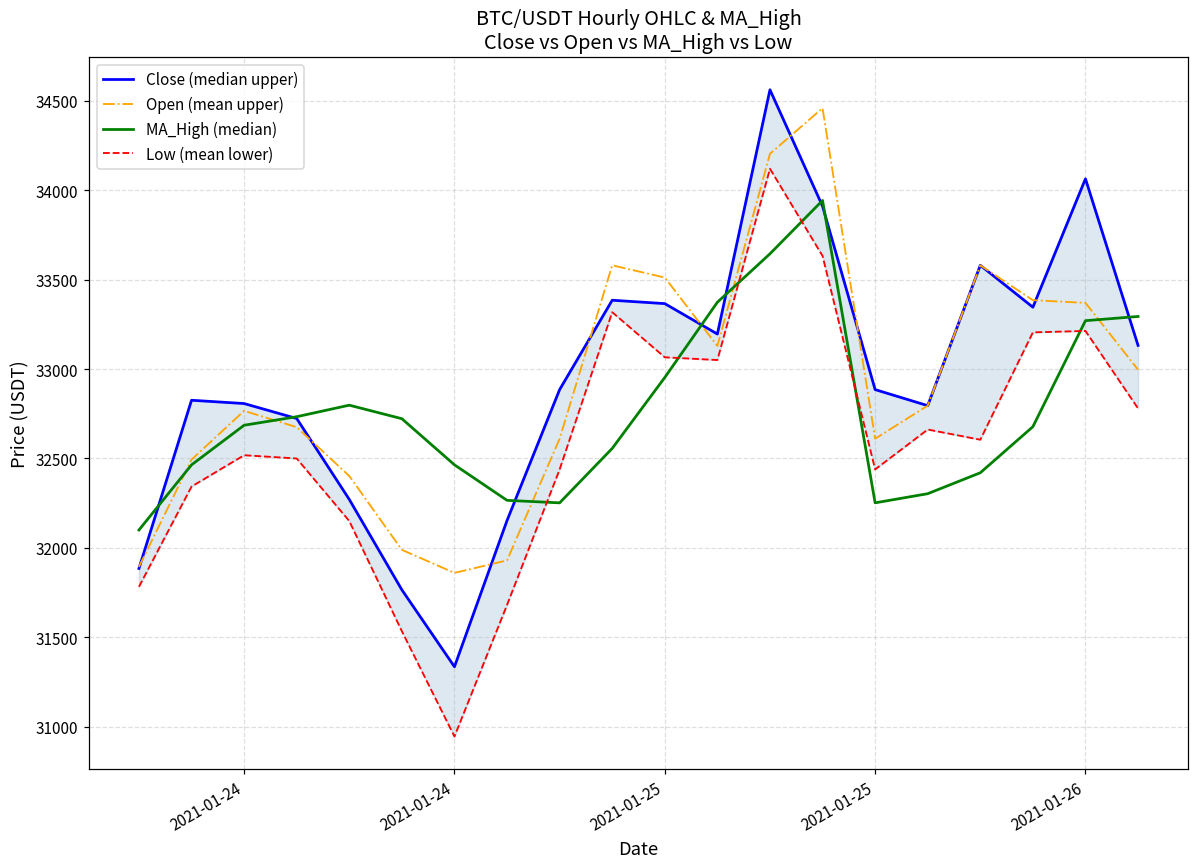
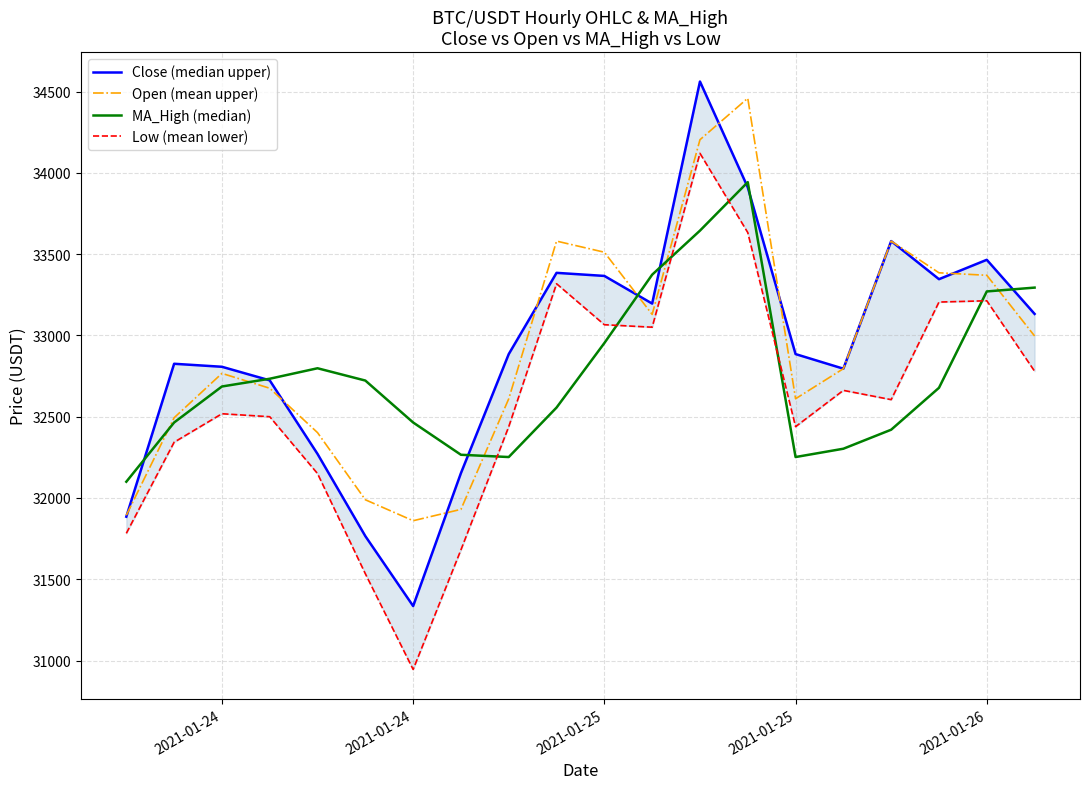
Close (median upper), 2021-01-26: 34060 -> 33470
